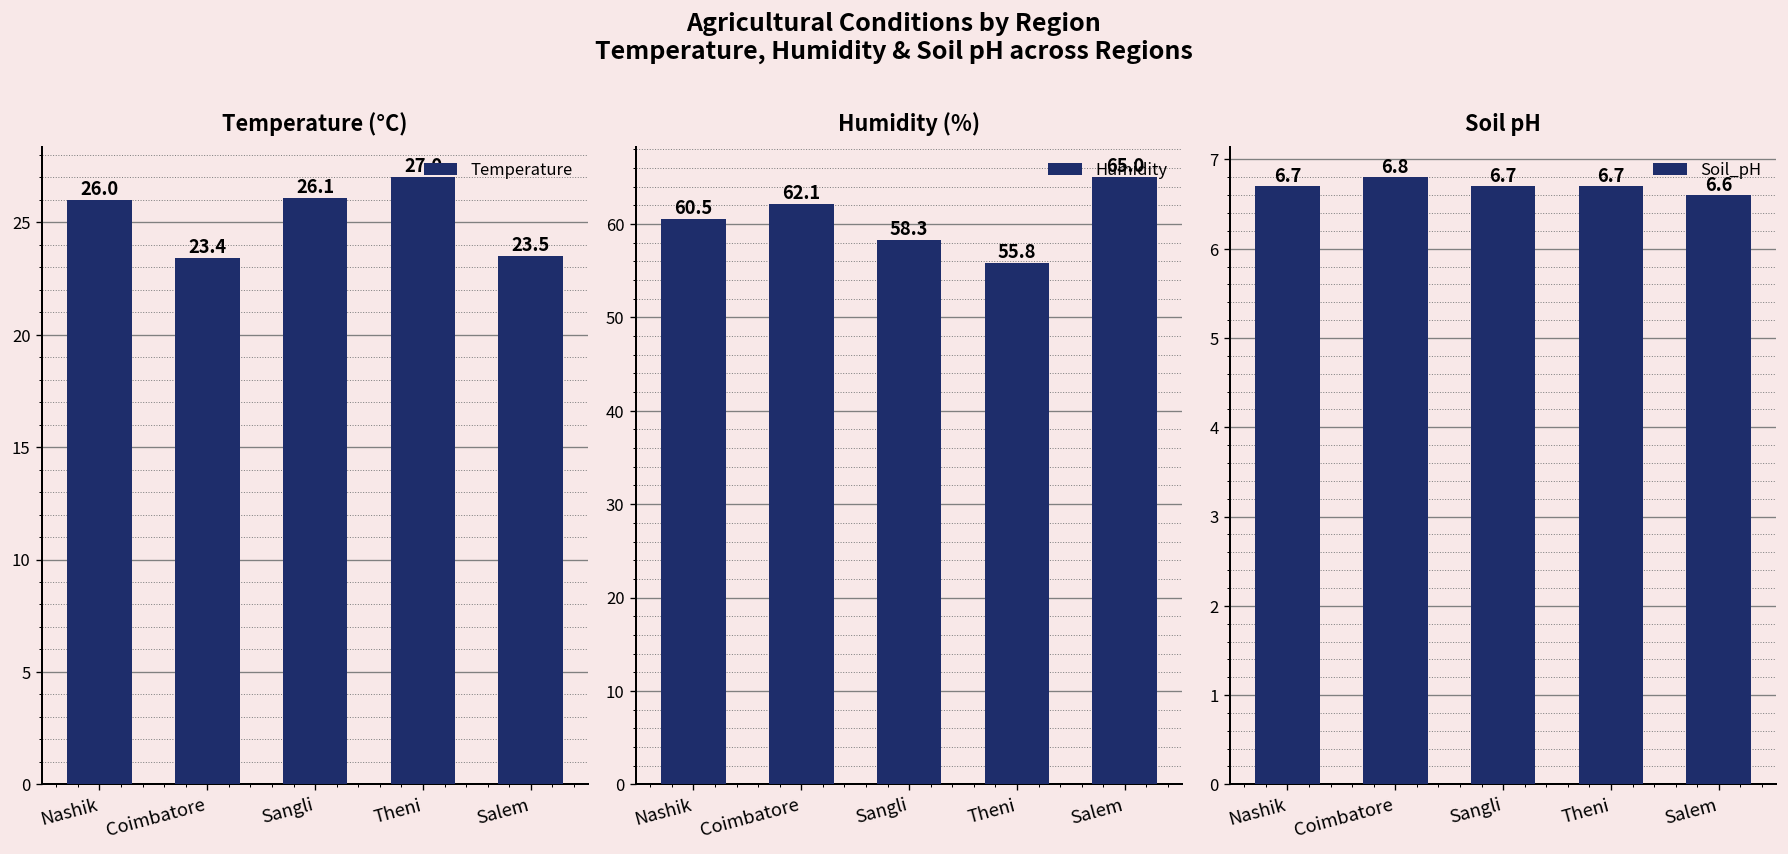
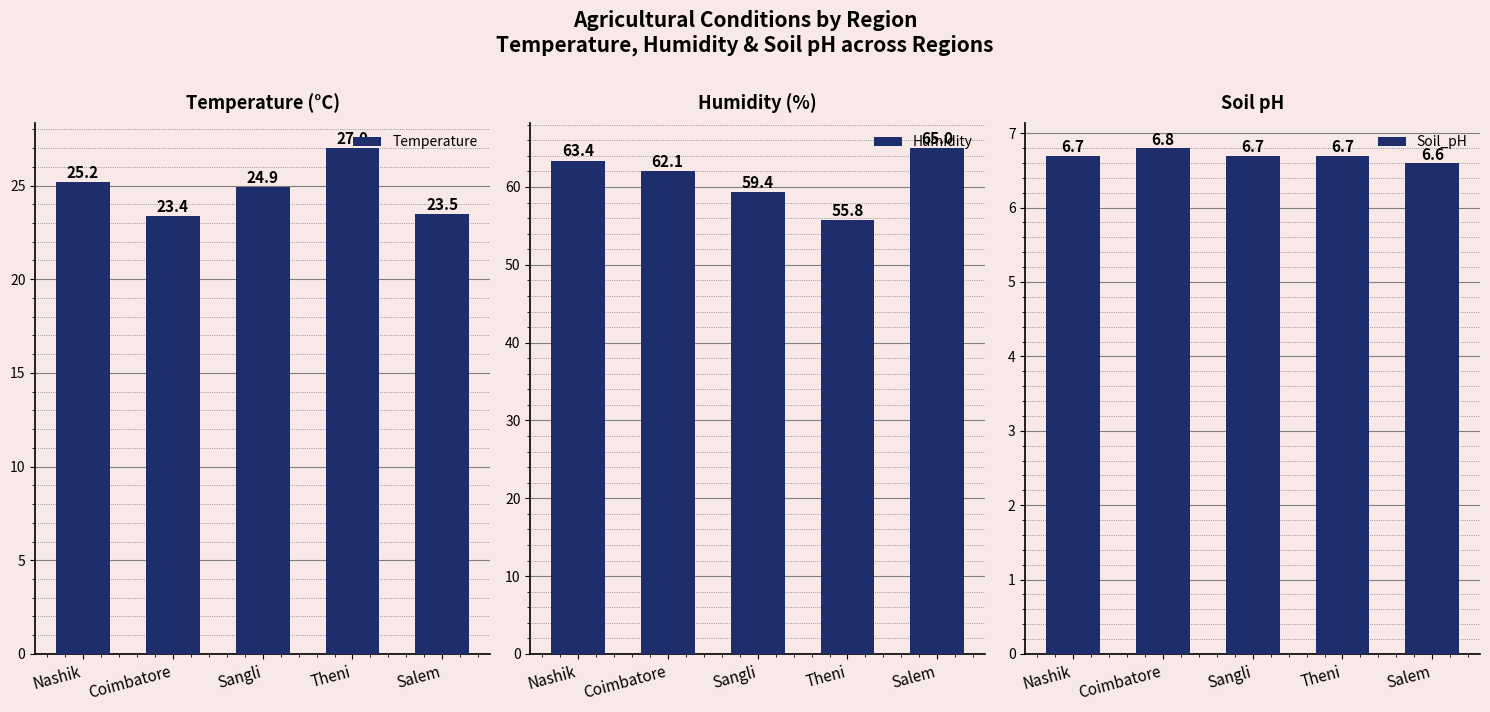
Temperature (°C), Nashik: 26.0 -> 25.2
Temperature (°C), Sangli: 26.1 -> 24.9
Humidity (%), Nashik: 60.5 -> 63.4
Humidity (%), Sangli: 58.3 -> 59.4
